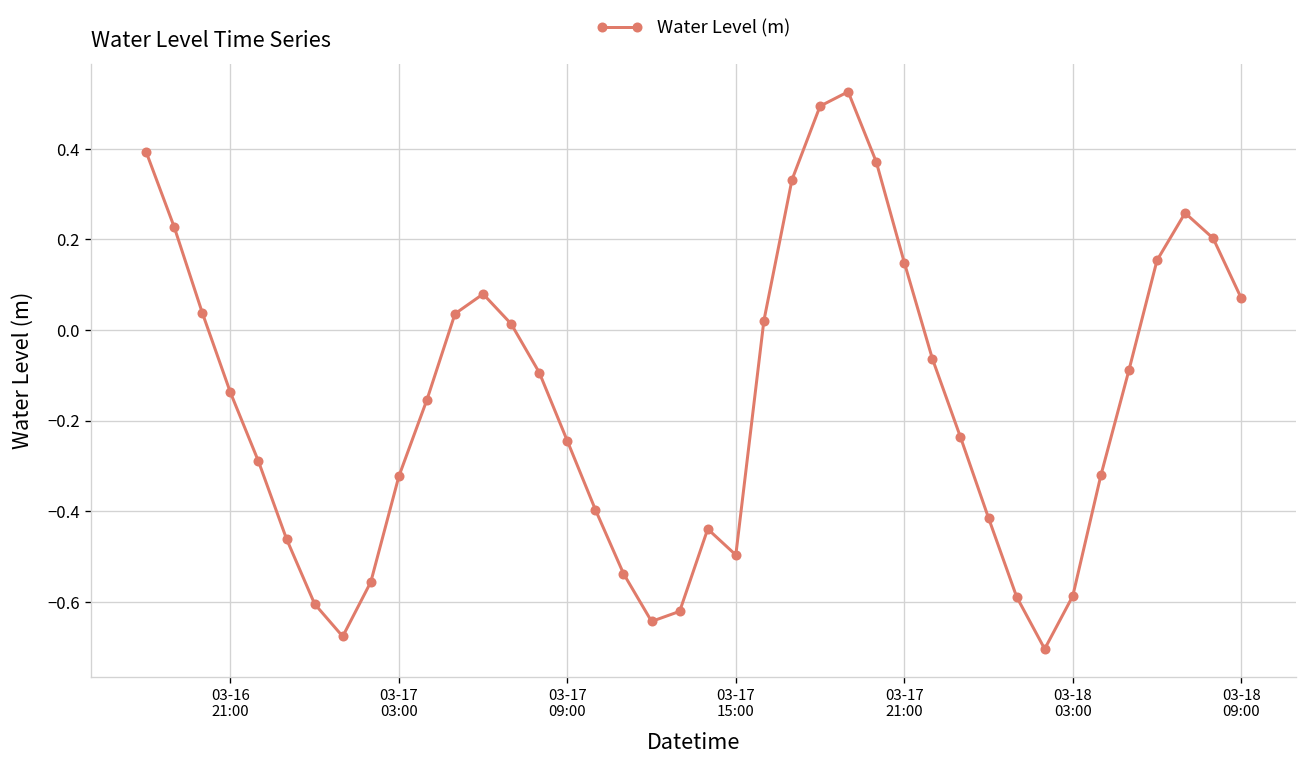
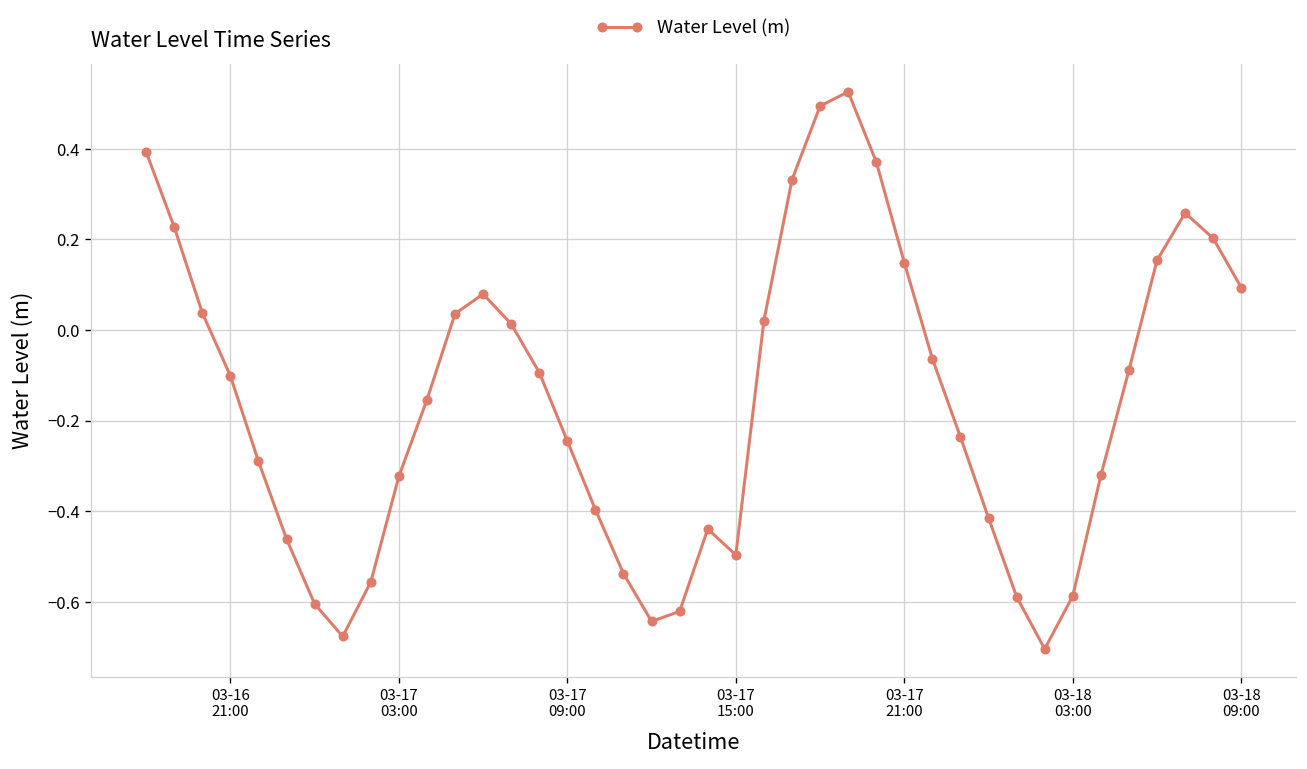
03-16 21:00: -0.14 -> -0.10
03-18 09:00: 0.07 -> 0.09
